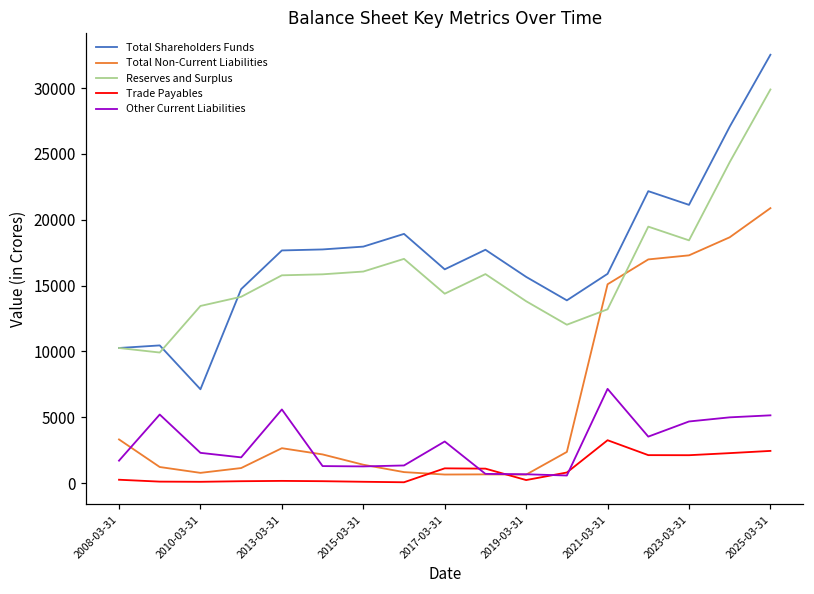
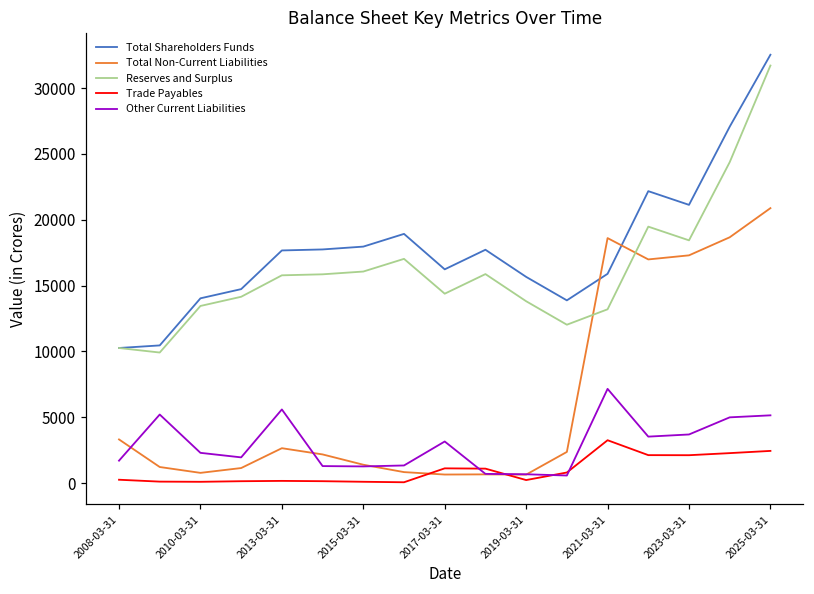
Total Shareholders Funds, 2010-03-31: 7100 -> 14000
Total Non-Current Liabilities, 2021-03-31: 15100 -> 18600
Other Current Liabilities, 2023-03-31: 4700 -> 3700
Reserves and Surplus, 2025-03-31: 29900 -> 31700
